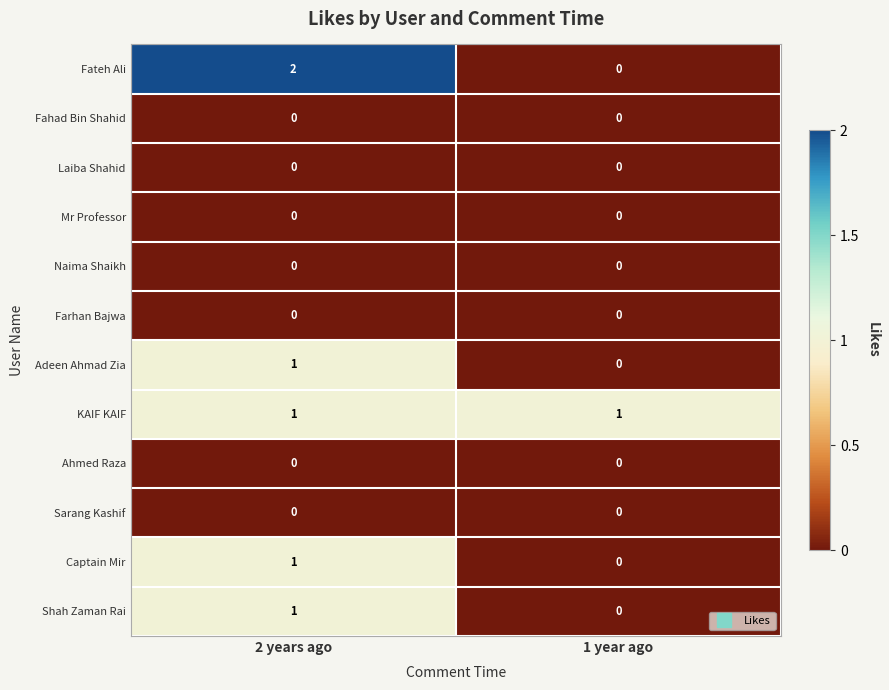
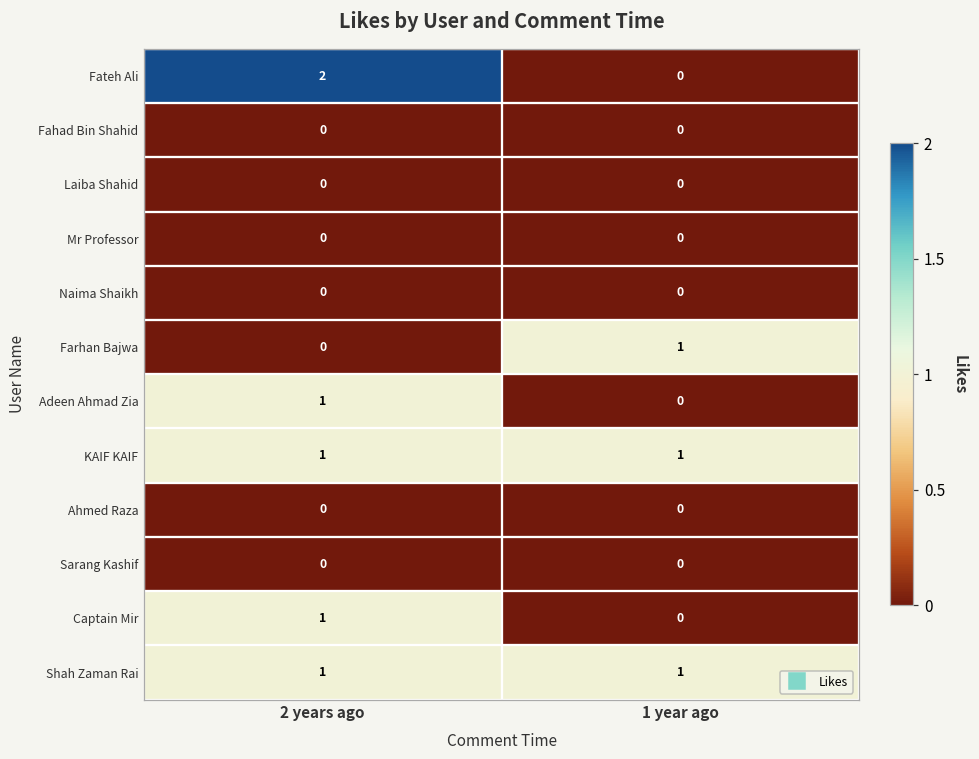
Farhan Bajwa, 1 year ago: 0 -> 1
Shah Zaman Rai, 1 year ago: 0 -> 1
